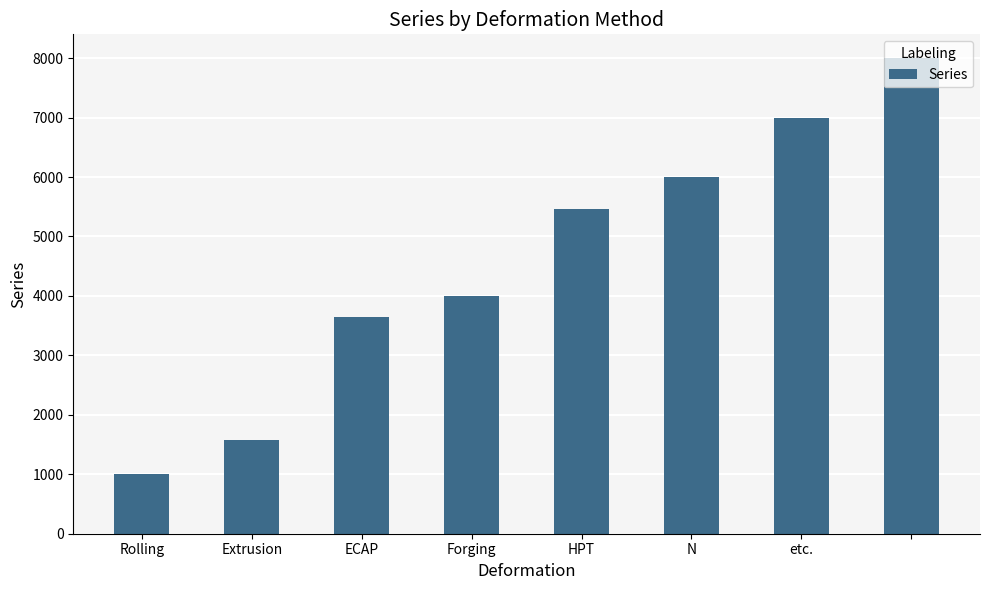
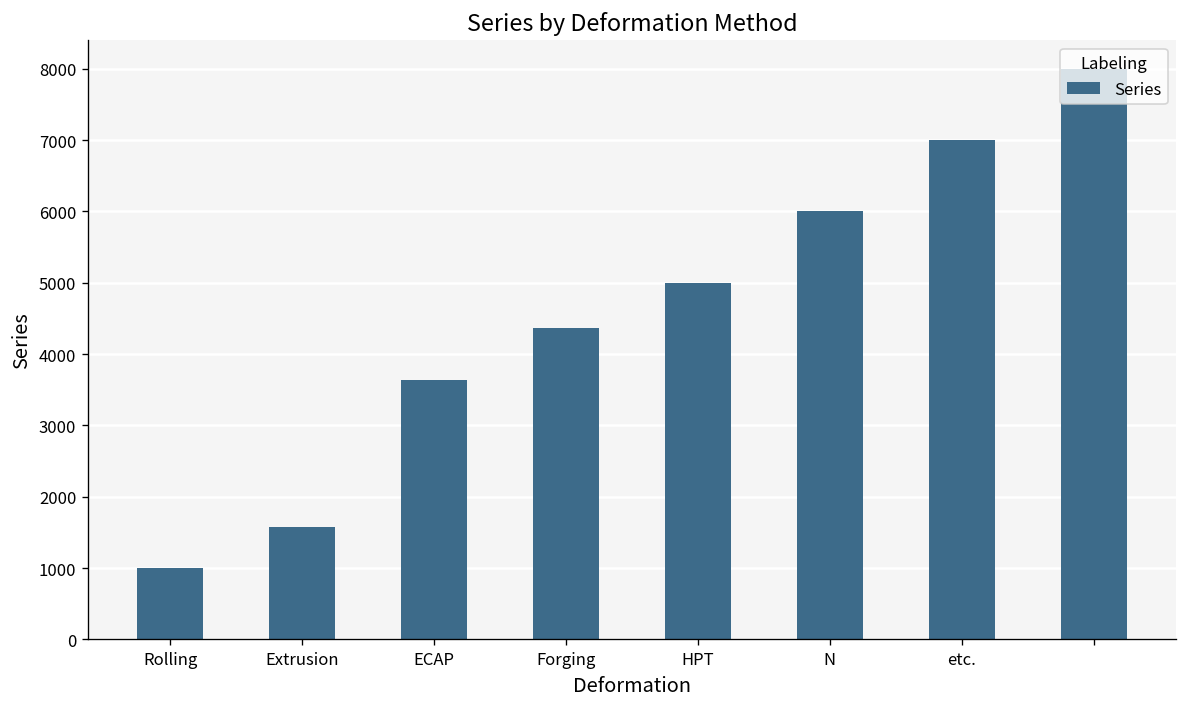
Forging: 4000 -> 4400
HPT: 5500 -> 5000
